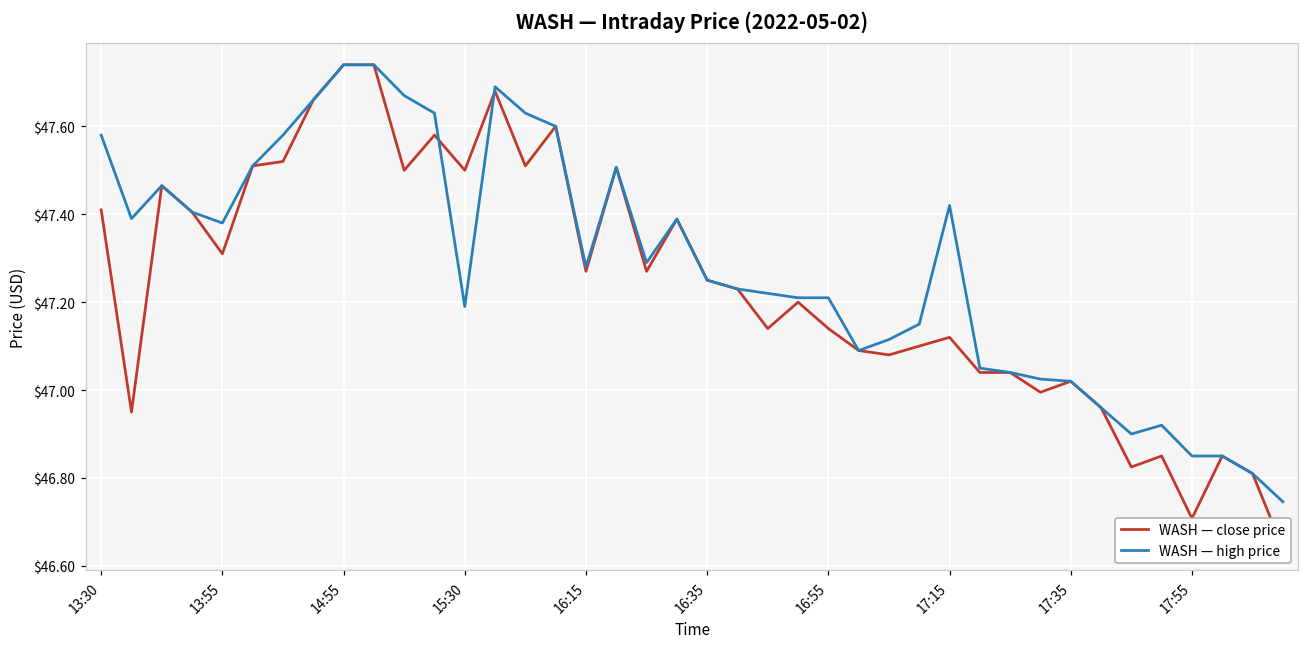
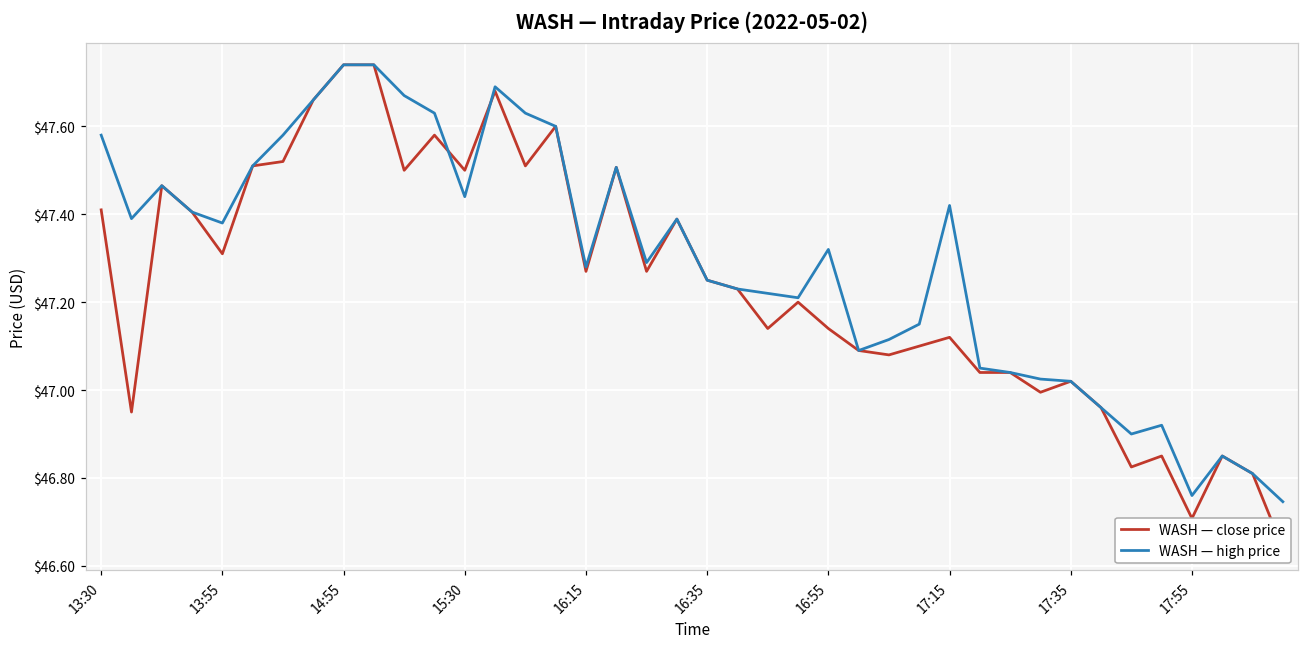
WASH — high price, 15:30: $47.19 -> $47.44
WASH — high price, 16:55: $47.21 -> $47.32
WASH — high price, 17:55: $46.85 -> $46.76
